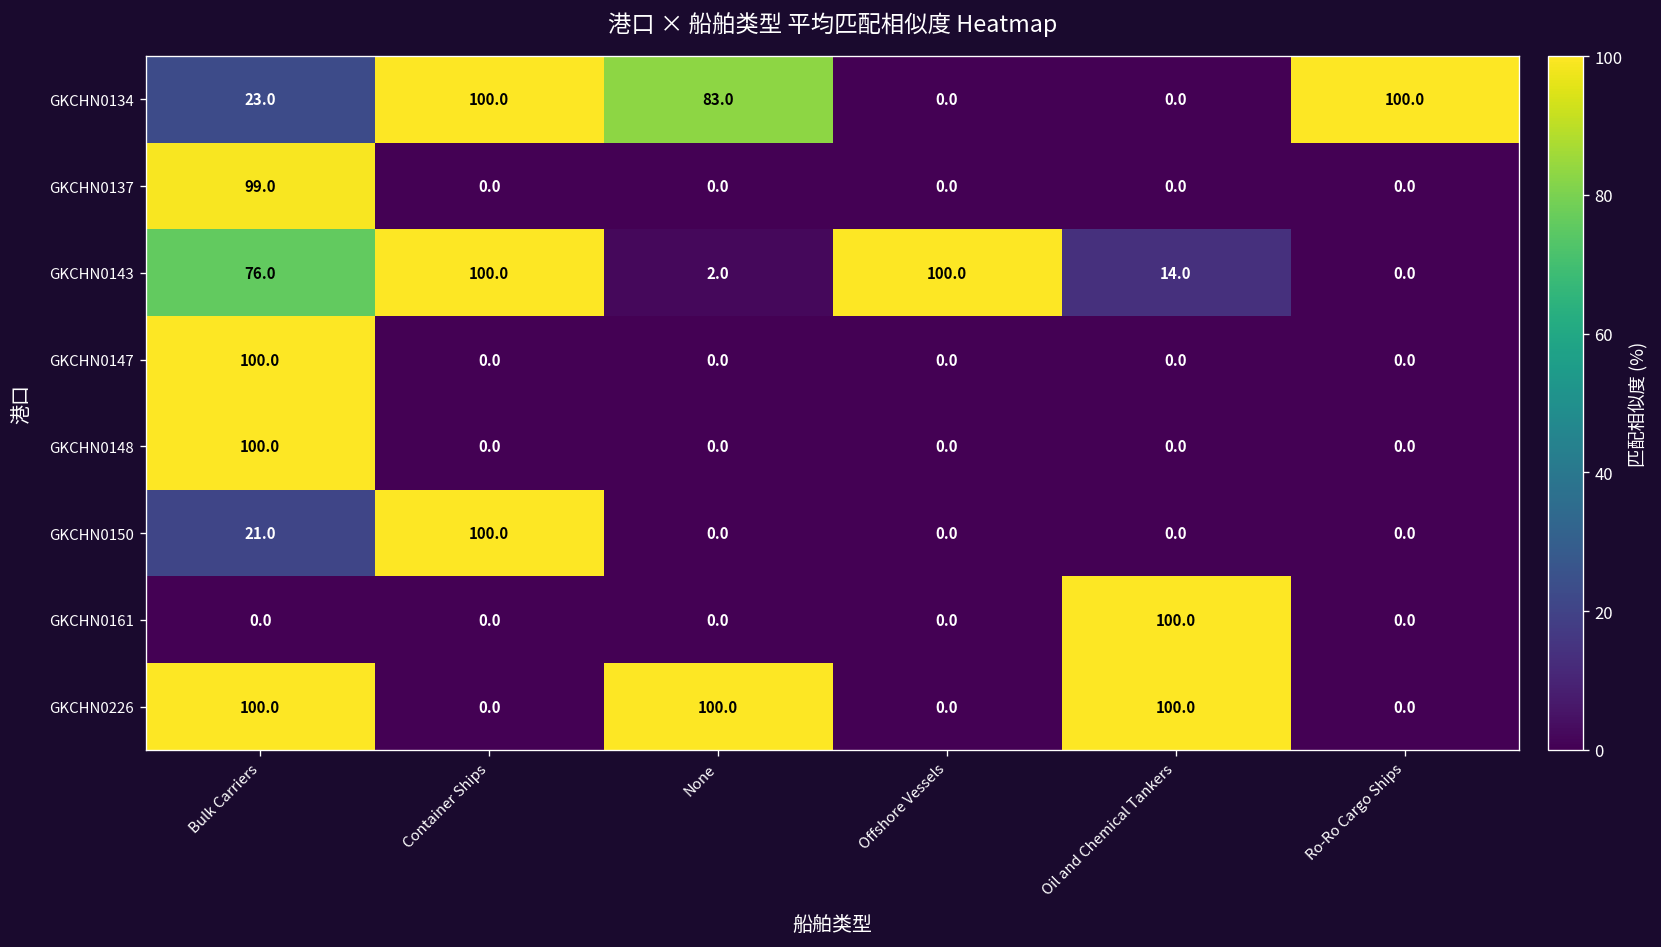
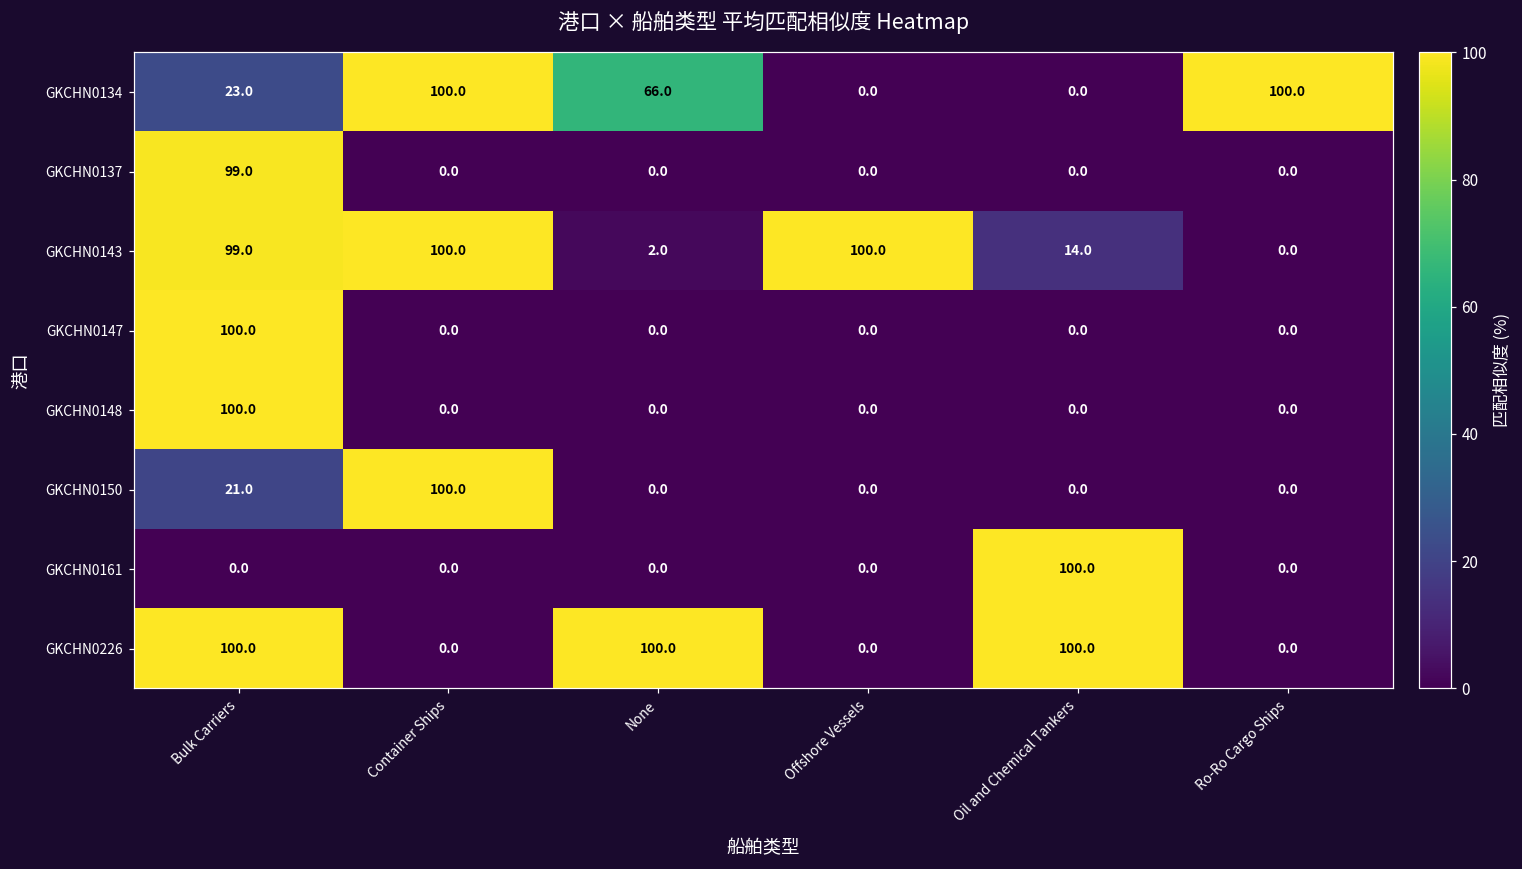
GKCHN0134, None: 83.0 -> 66.0
GKCHN0143, Bulk Carriers: 76.0 -> 99.0
